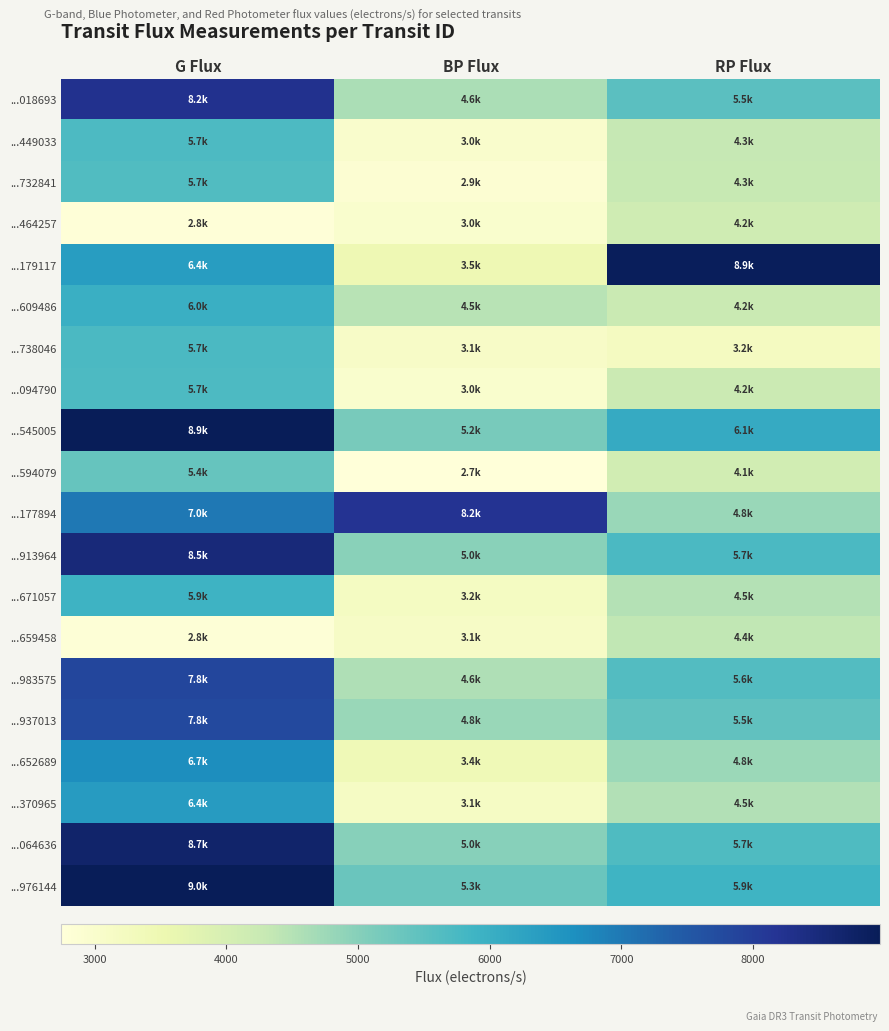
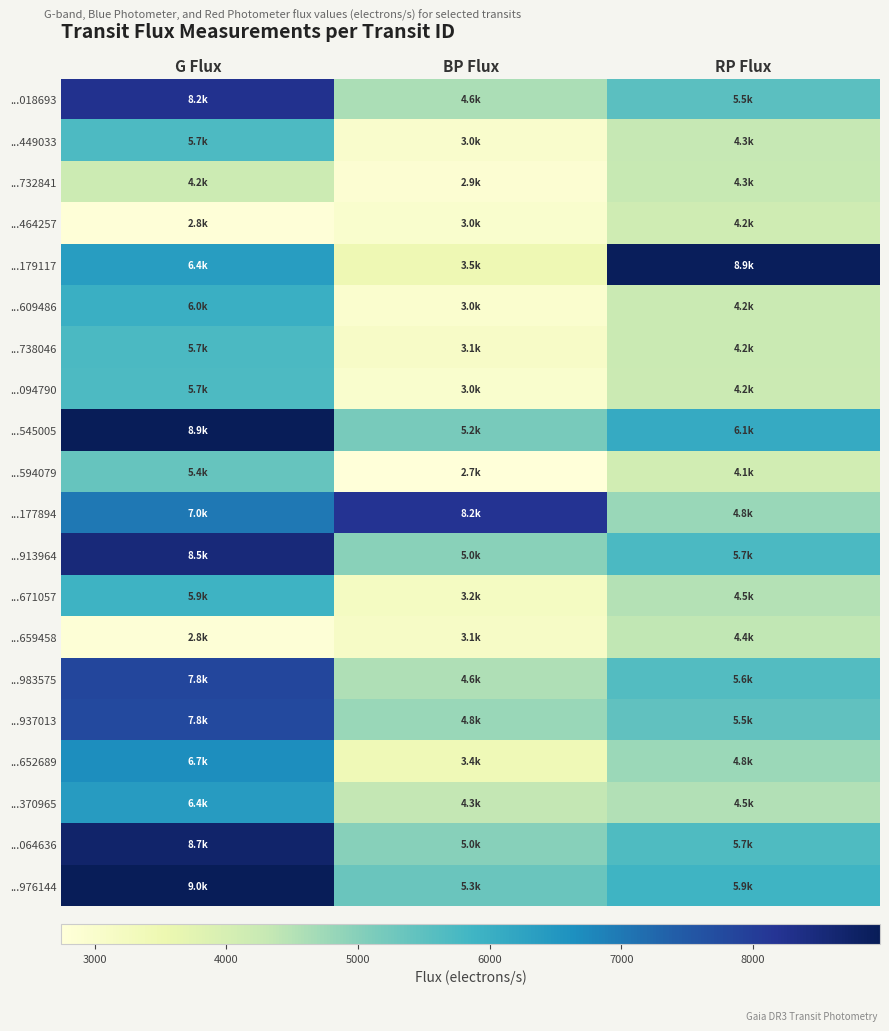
...732841, G Flux: 5.7k -> 4.2k
...609486, BP Flux: 4.5k -> 3.0k
...738046, RP Flux: 3.2k -> 4.2k
...370965, BP Flux: 3.1k -> 4.3k
